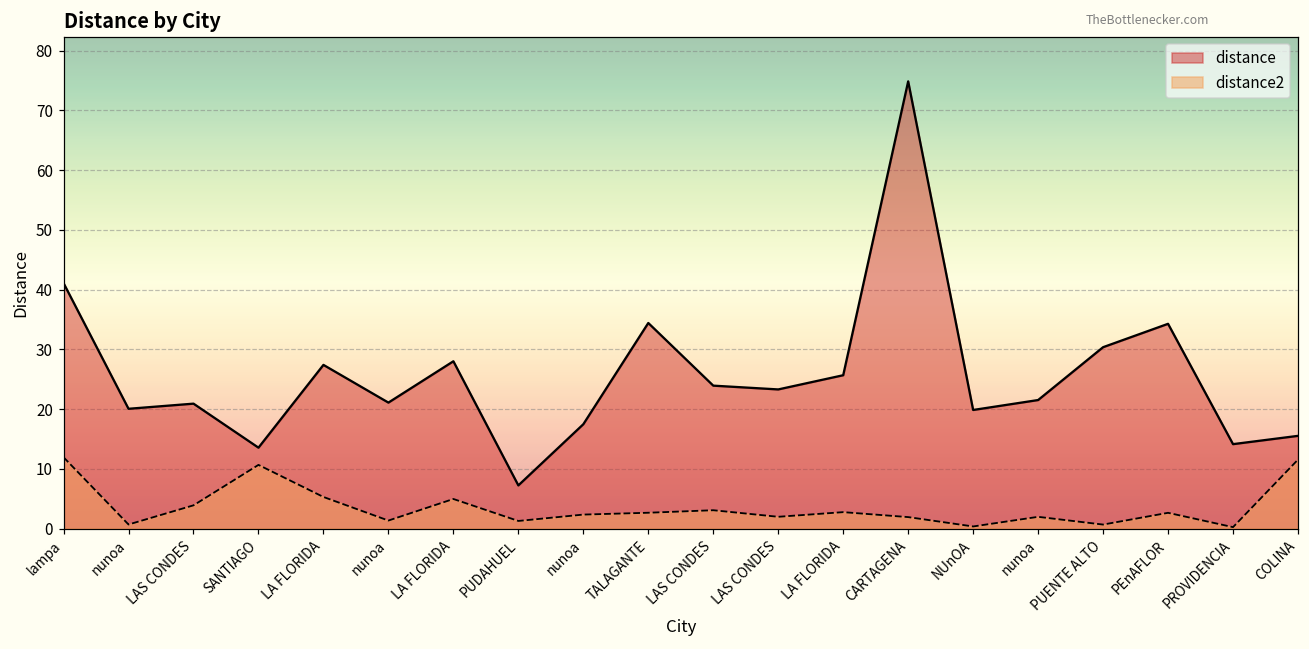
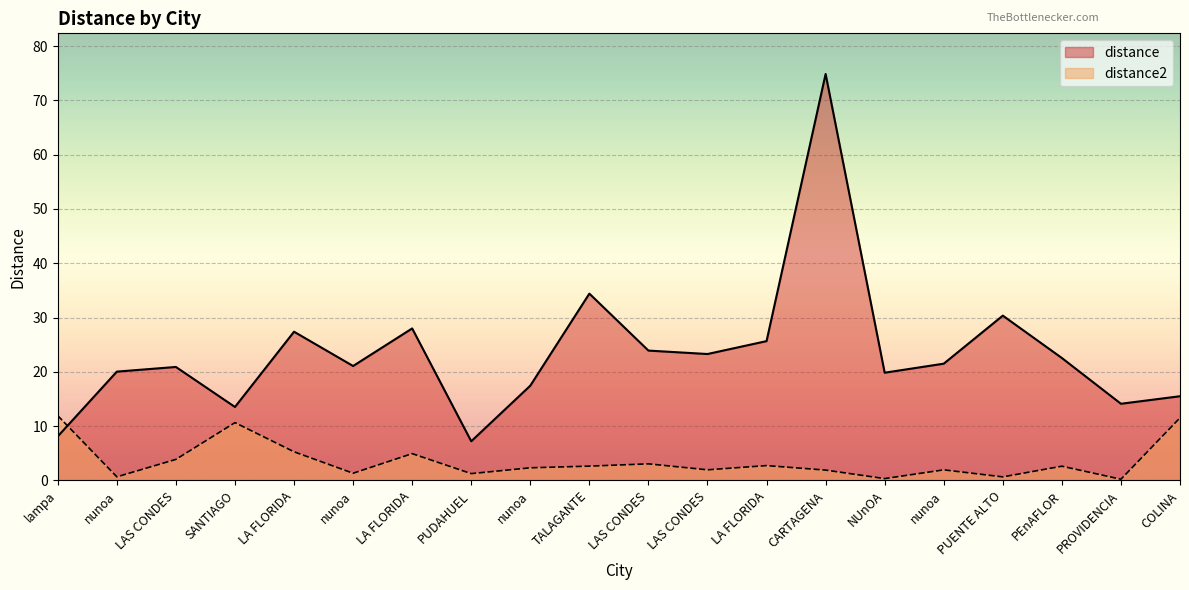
distance, lampa: 41 -> 8
distance, PEnAFLOR: 34 -> 23
